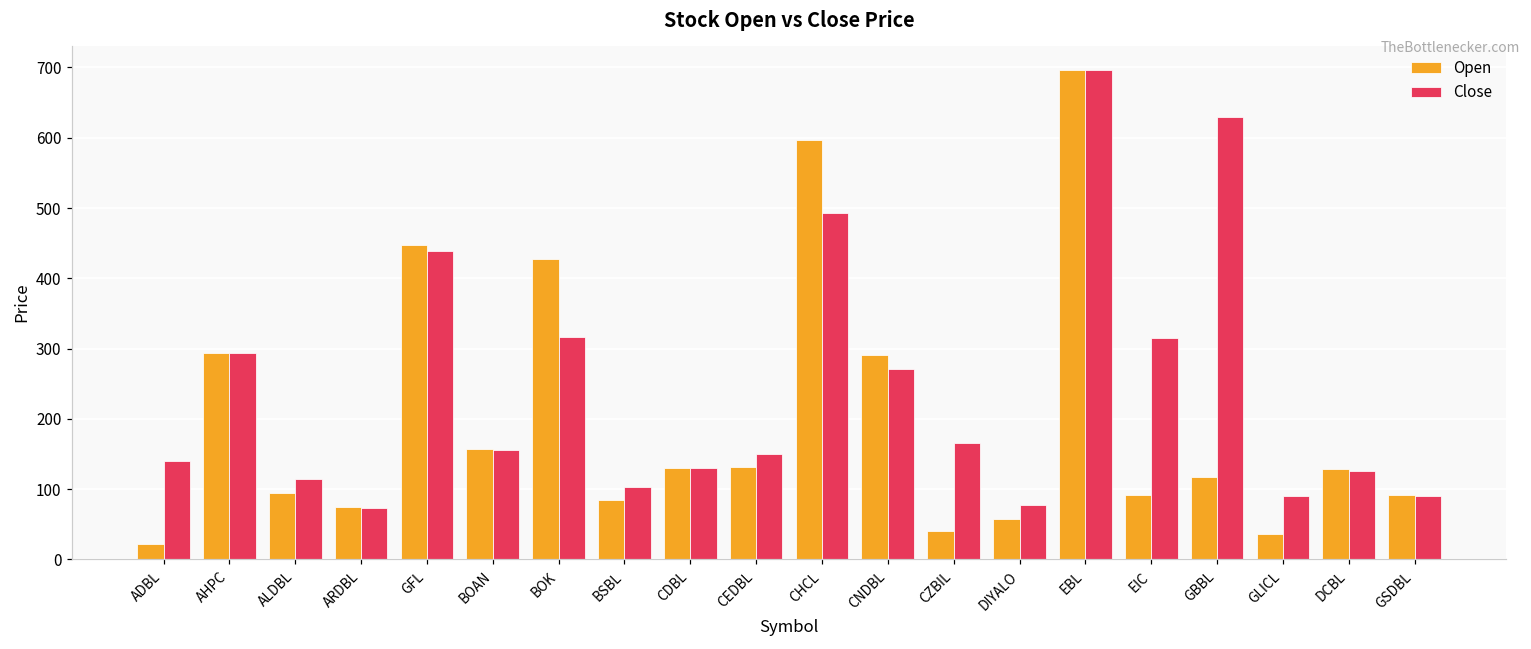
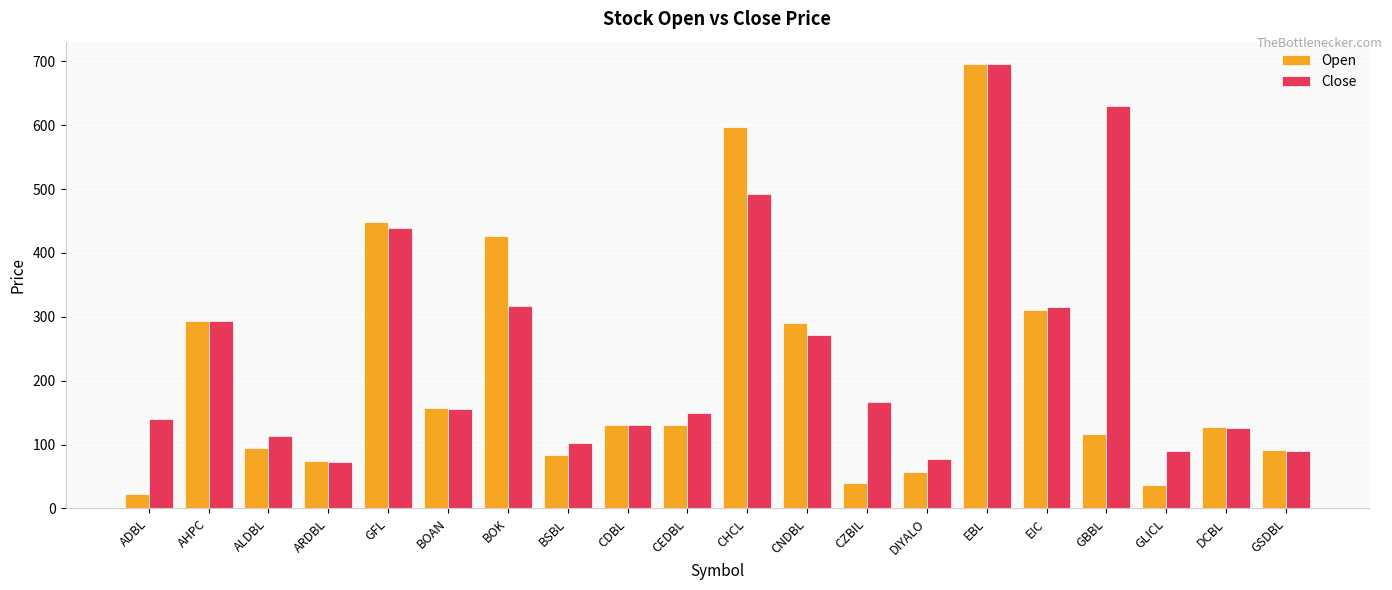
Open, EIC: 90 -> 310
